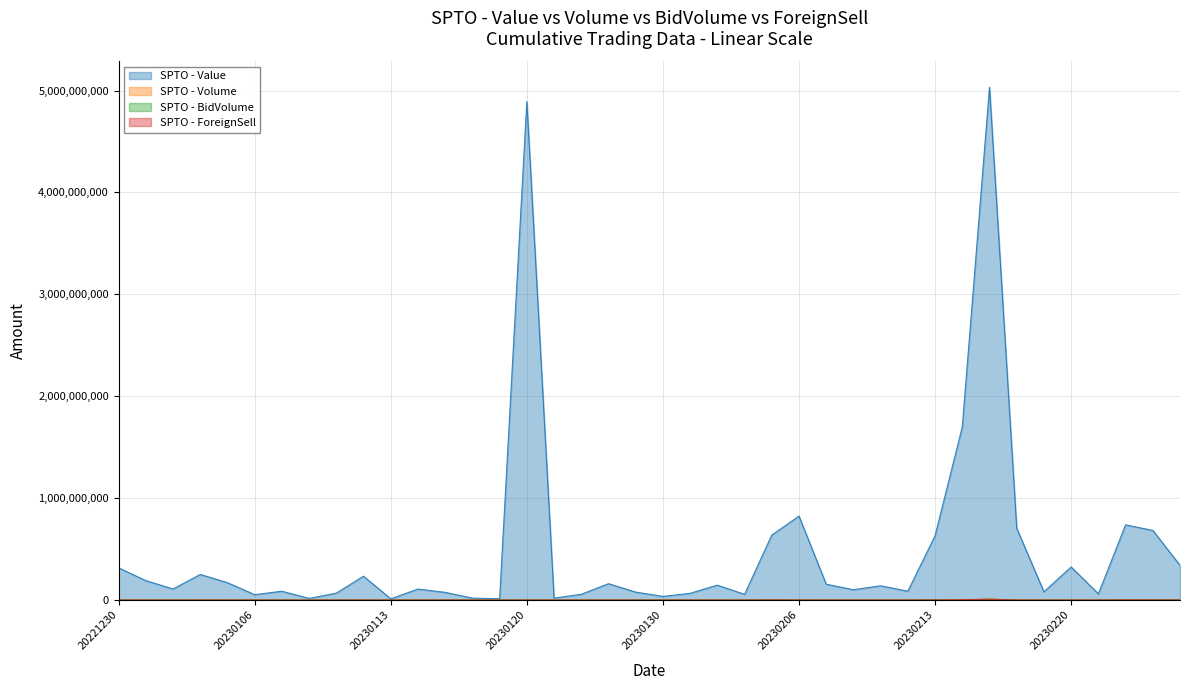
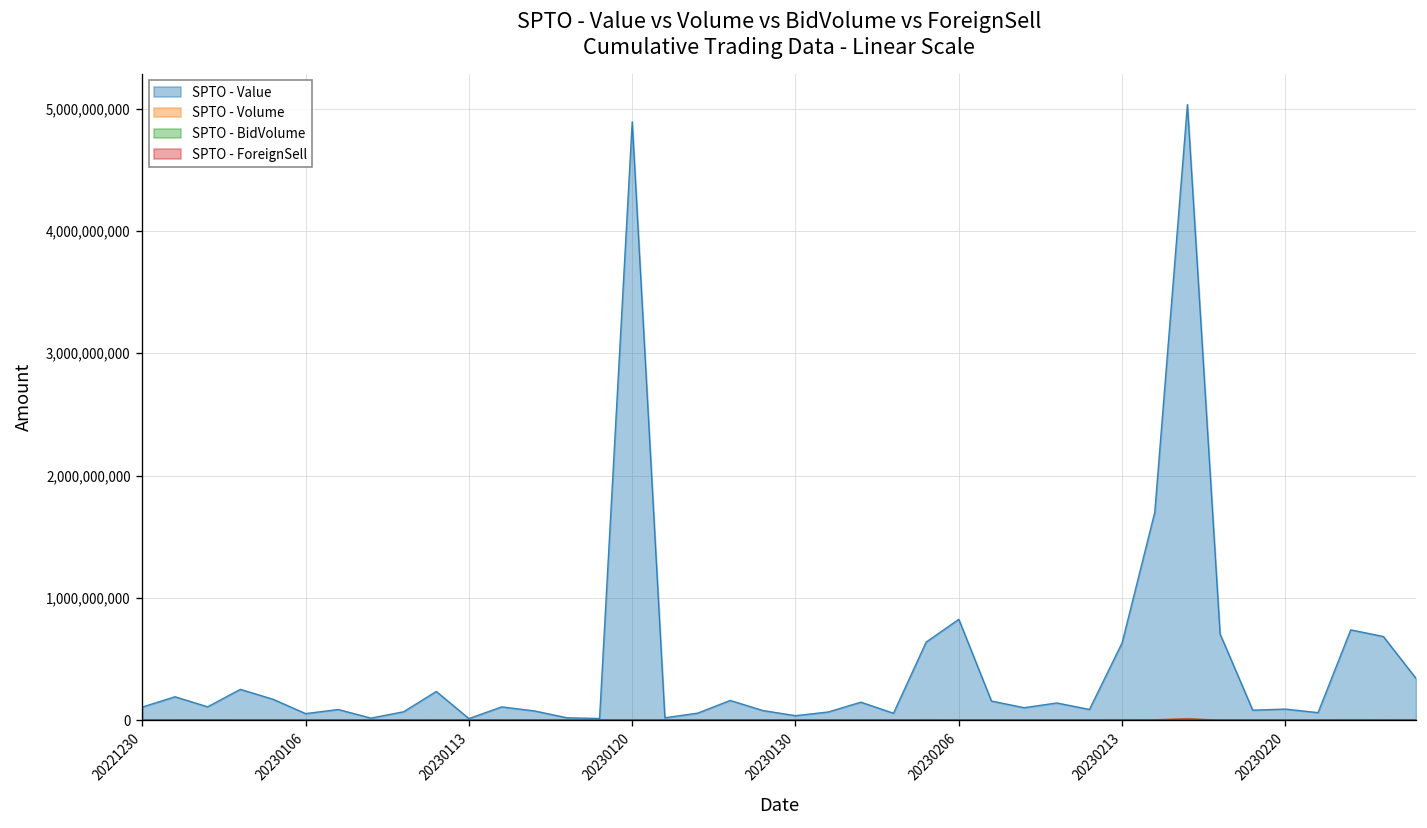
SPTO - Value, 20221230: 320,000,000 -> 110,000,000
SPTO - Value, 20230220: 330,000,000 -> 90,000,000
